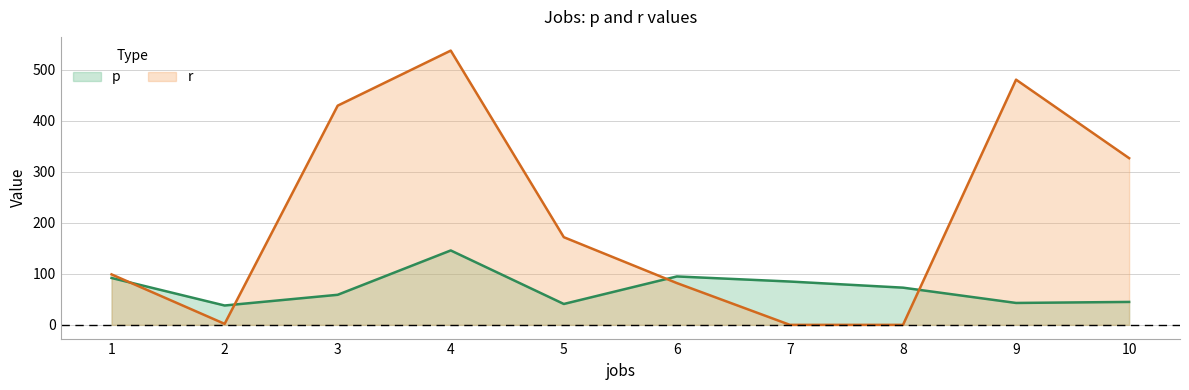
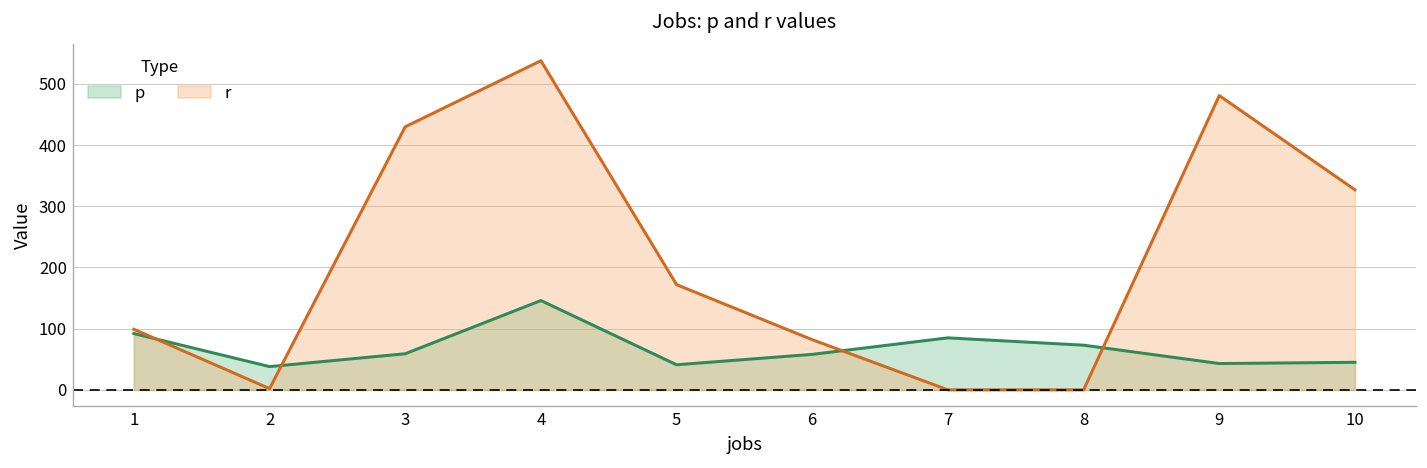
p, 6: 100 -> 60
